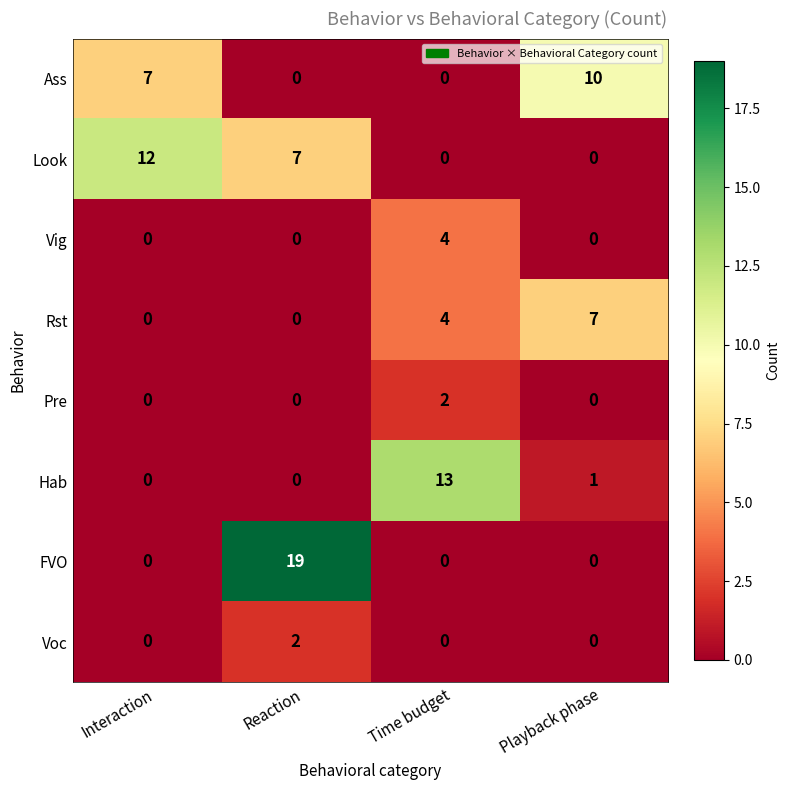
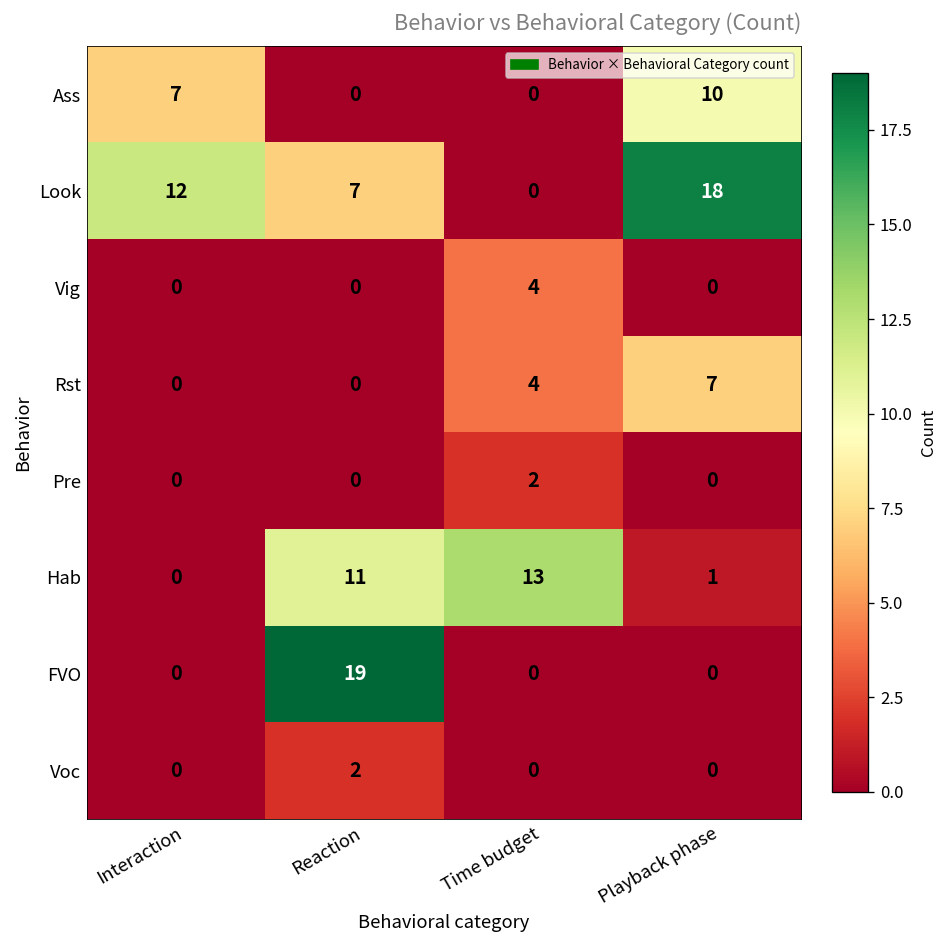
Look, Playback phase: 0 -> 18
Hab, Reaction: 0 -> 11
